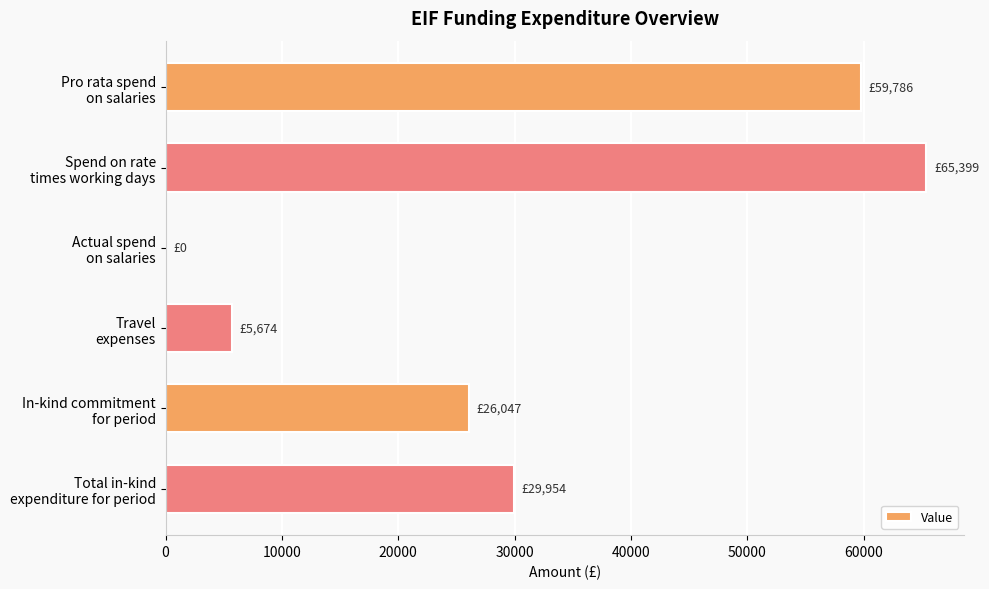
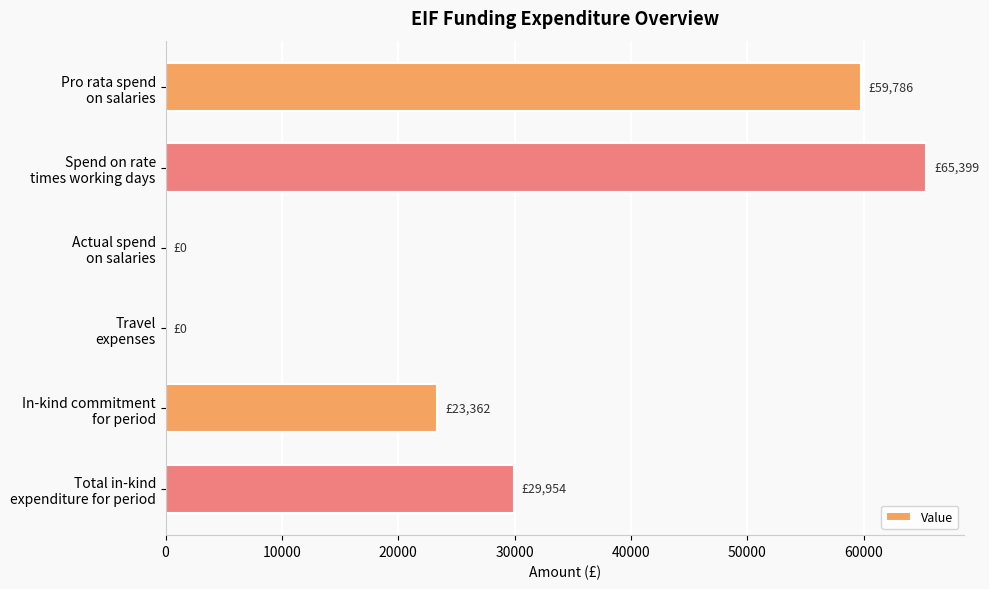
Travel expenses: £5,674 -> £0
In-kind commitment for period: £26,047 -> £23,362
